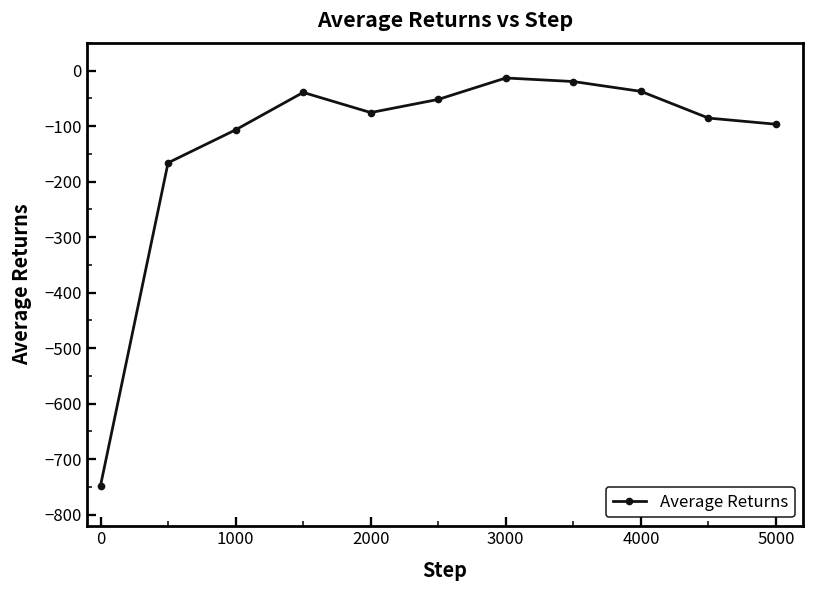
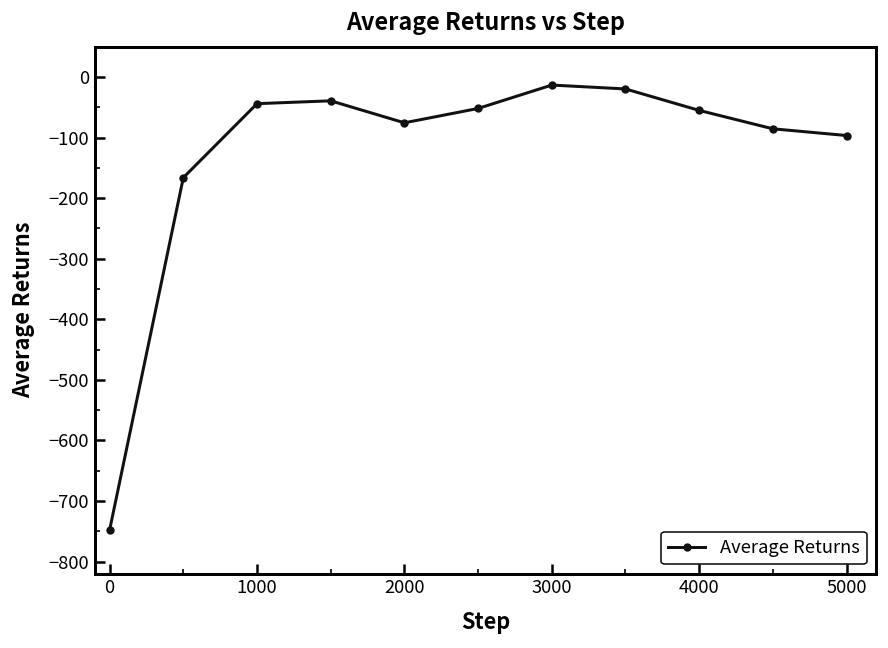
1000: -110 -> -40
4000: -40 -> -60
